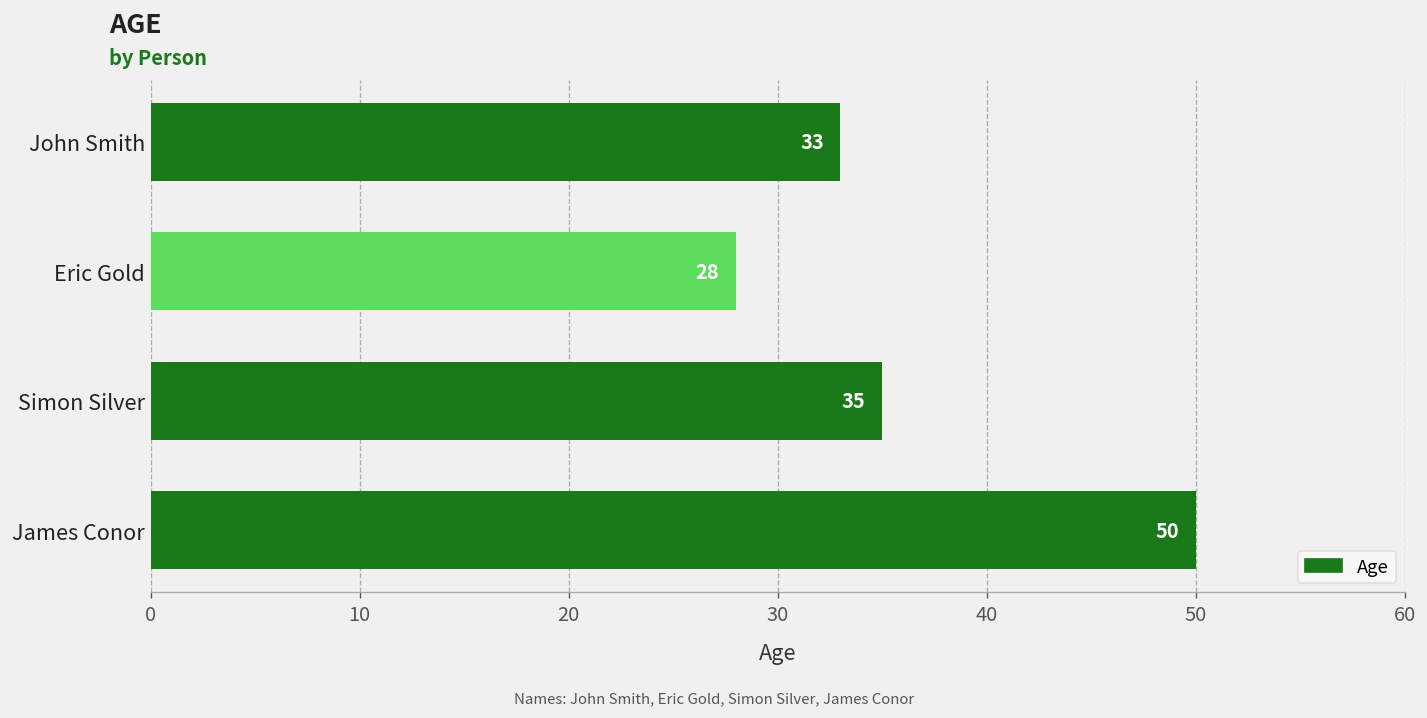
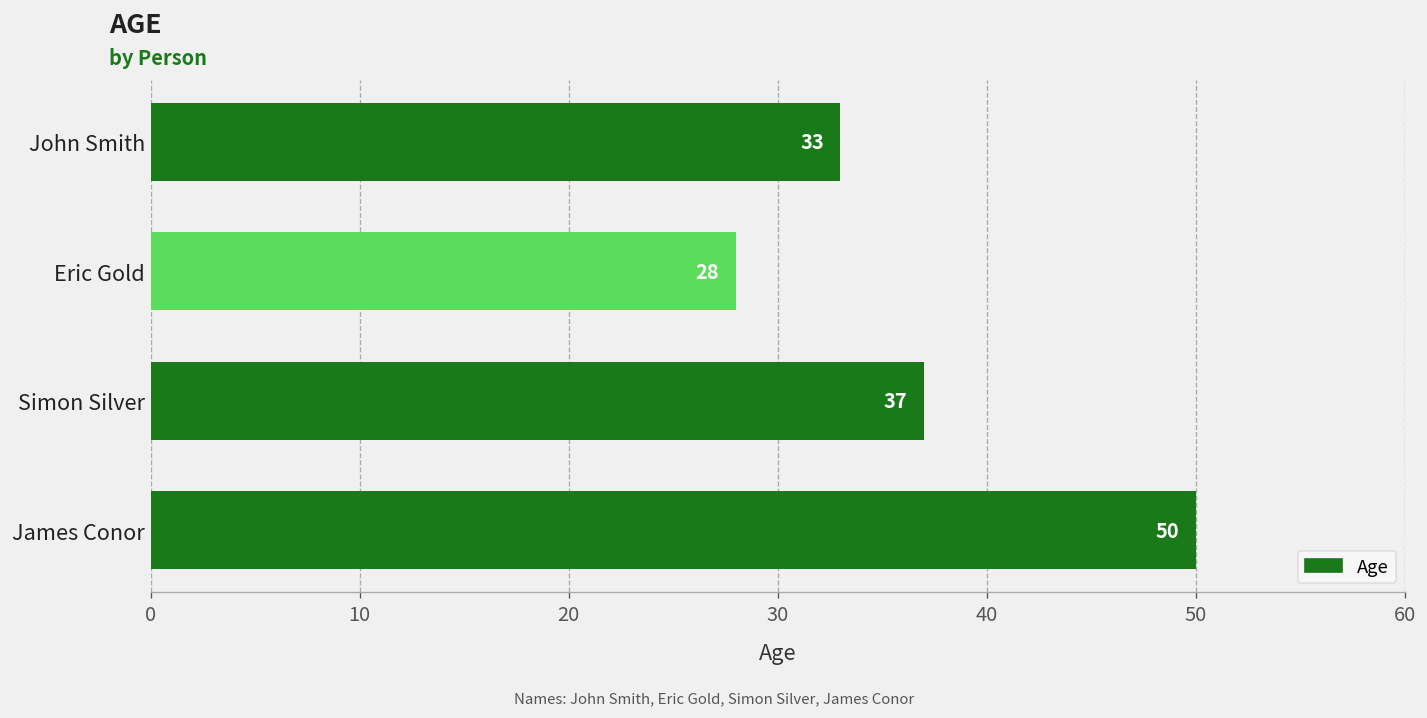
Simon Silver: 35 -> 37
